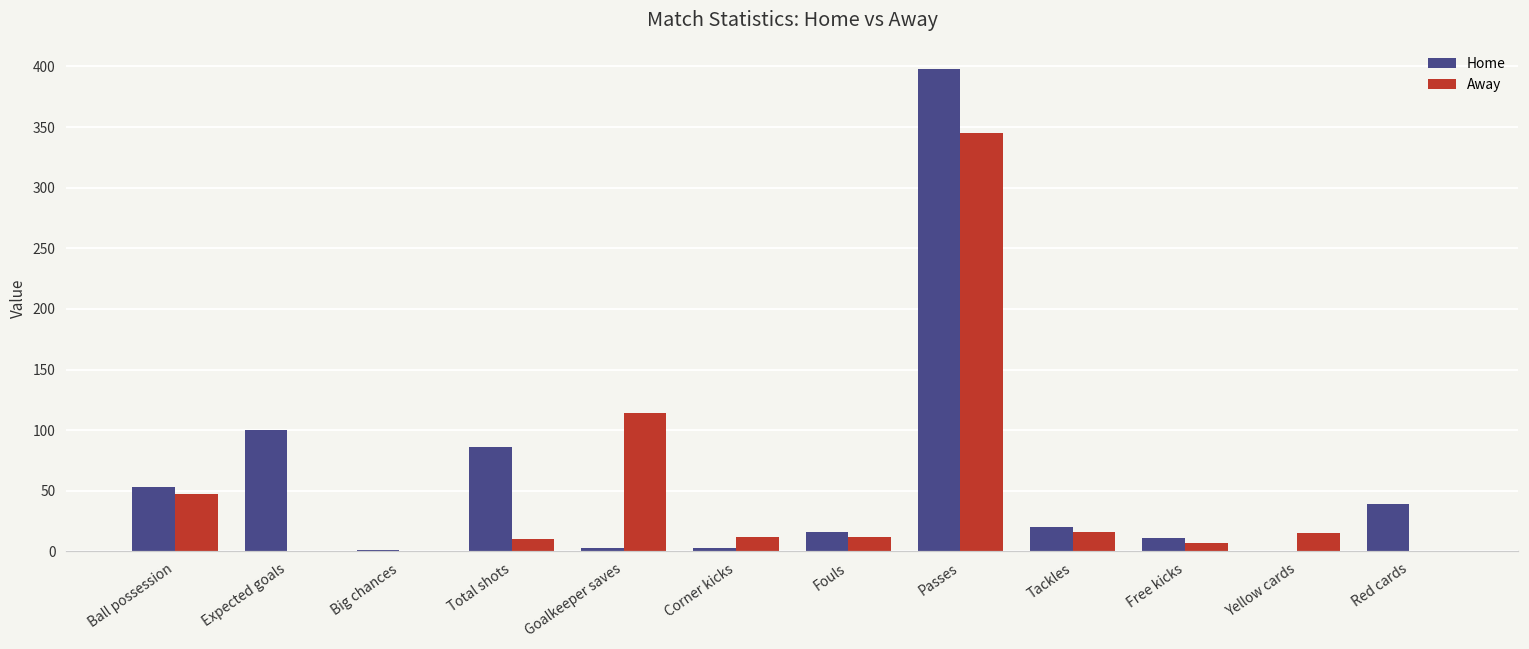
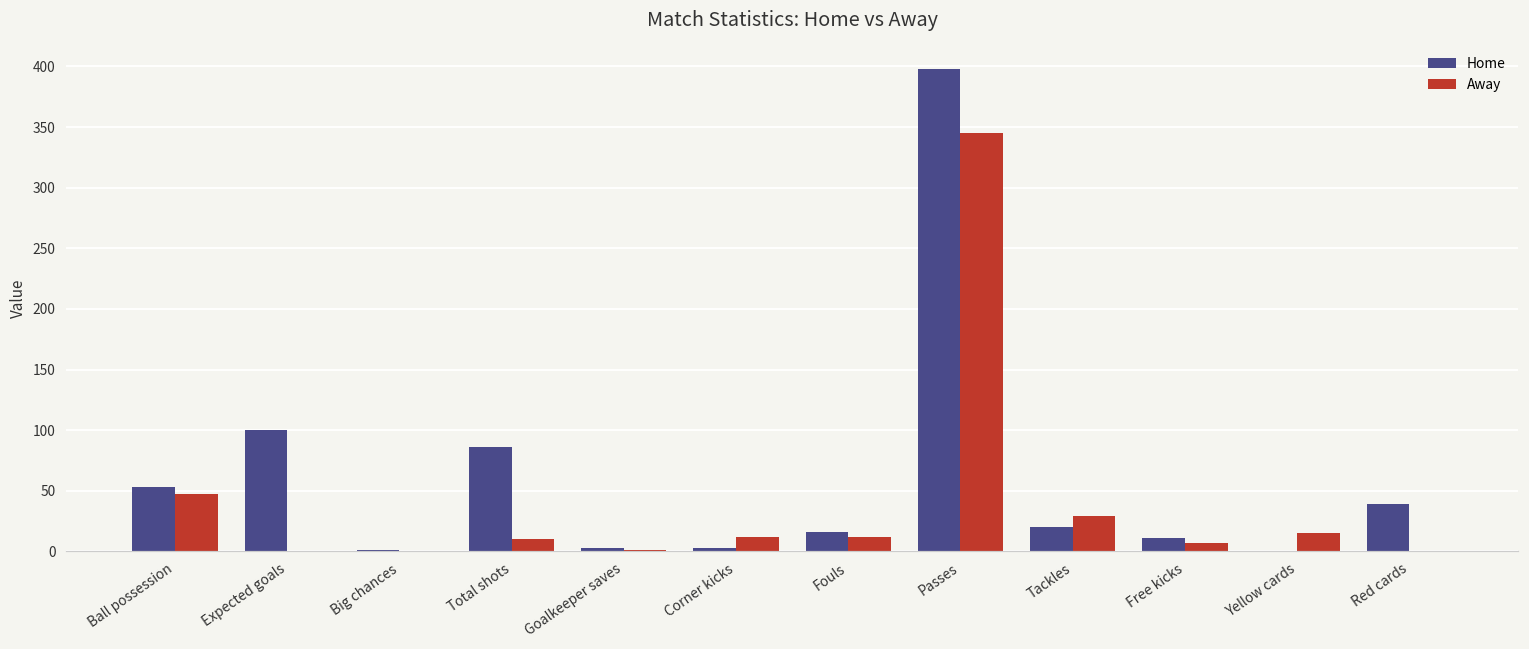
Away, Goalkeeper saves: 114 -> 1
Away, Tackles: 16 -> 29
